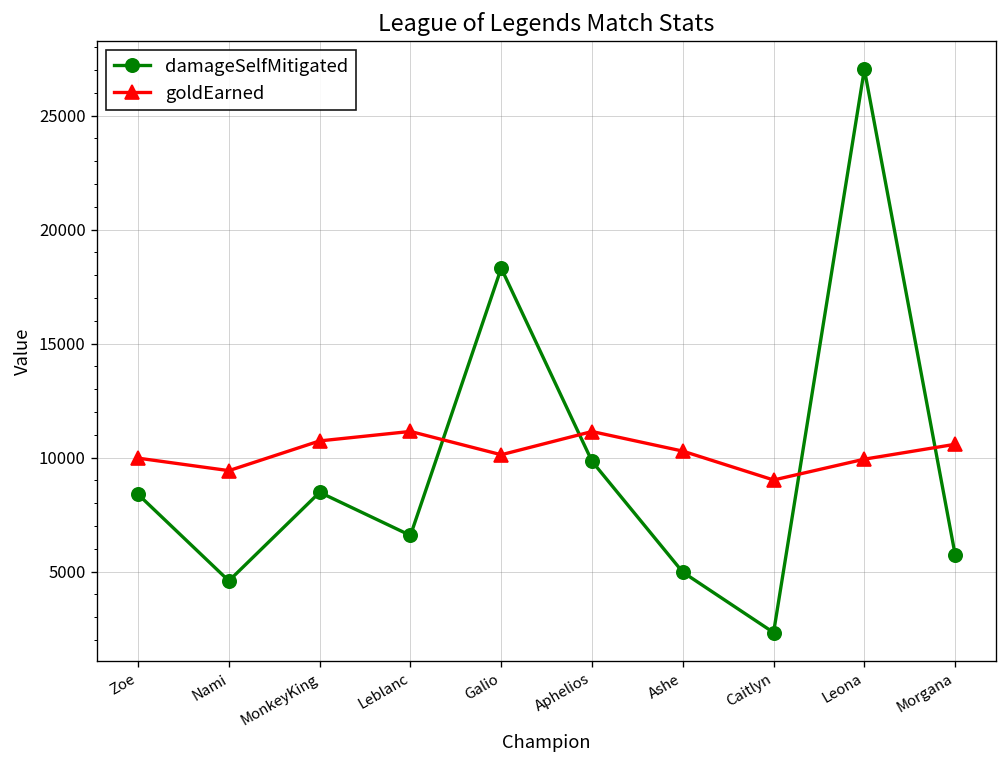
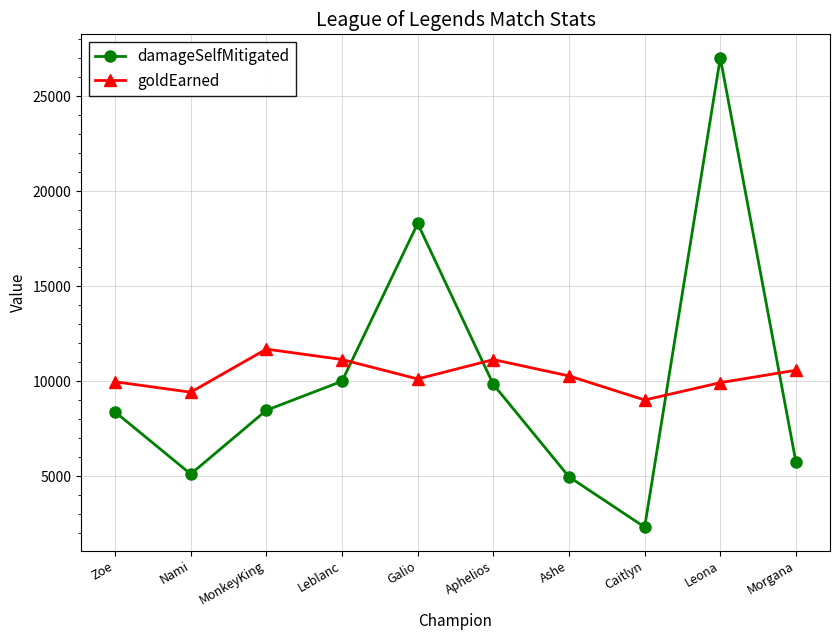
damageSelfMitigated, Nami: 4600 -> 5100
goldEarned, MonkeyKing: 10700 -> 11700
damageSelfMitigated, Leblanc: 6600 -> 10000
